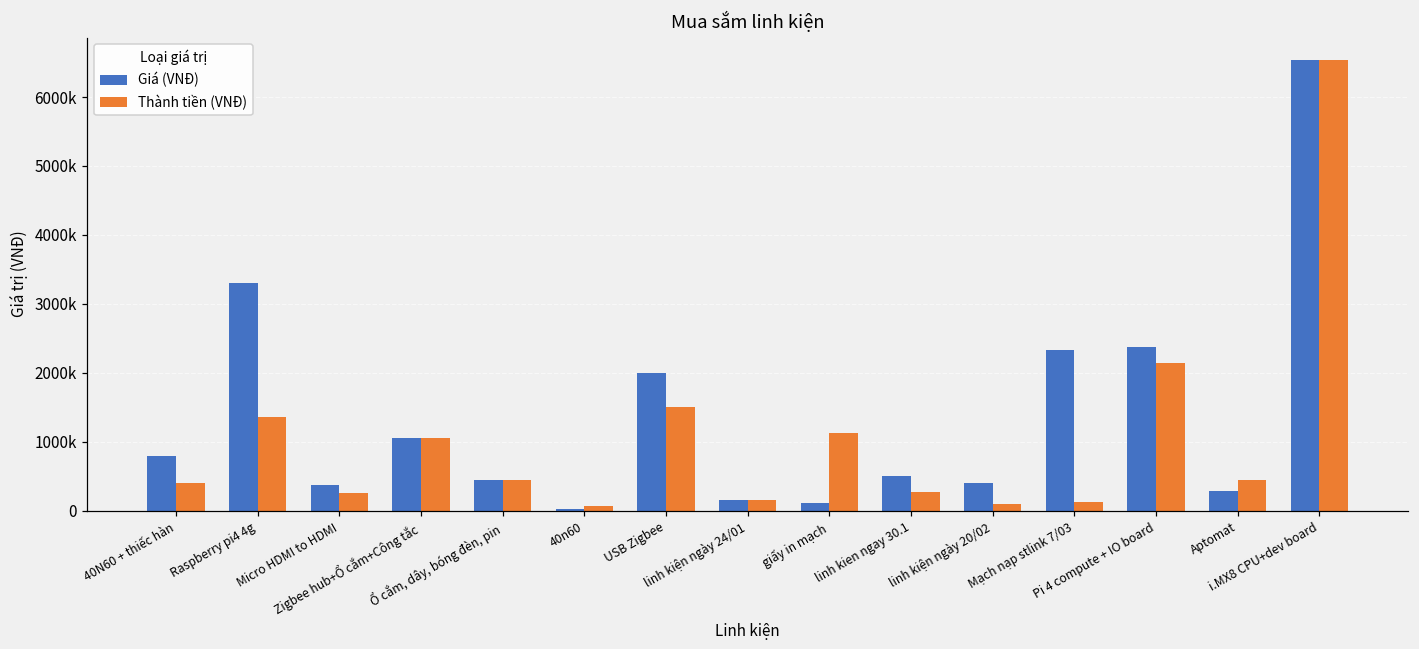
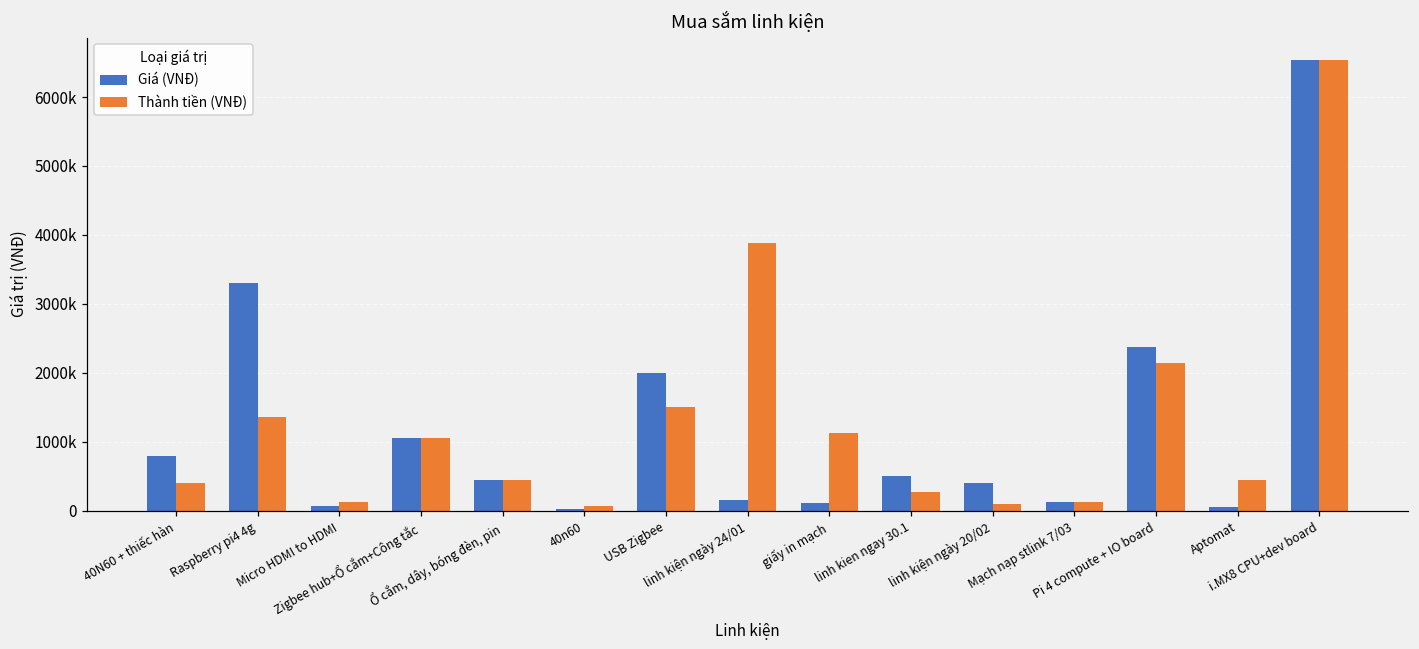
Giá (VNĐ), Micro HDMI to HDMI: 400000 -> 100000
Thành tiền (VNĐ), Micro HDMI to HDMI: 300000 -> 100000
Thành tiền (VNĐ), linh kiện ngày 24/01: 200000 -> 3900000
Giá (VNĐ), Mạch nạp stlink 7/03: 2300000 -> 100000
Giá (VNĐ), Aptomat: 300000 -> 100000
